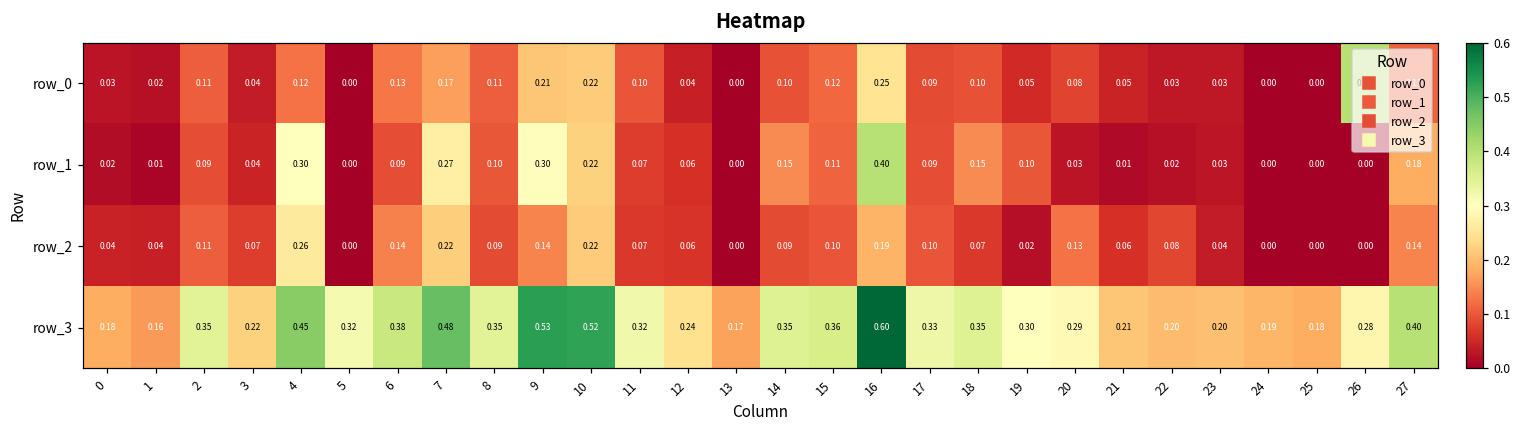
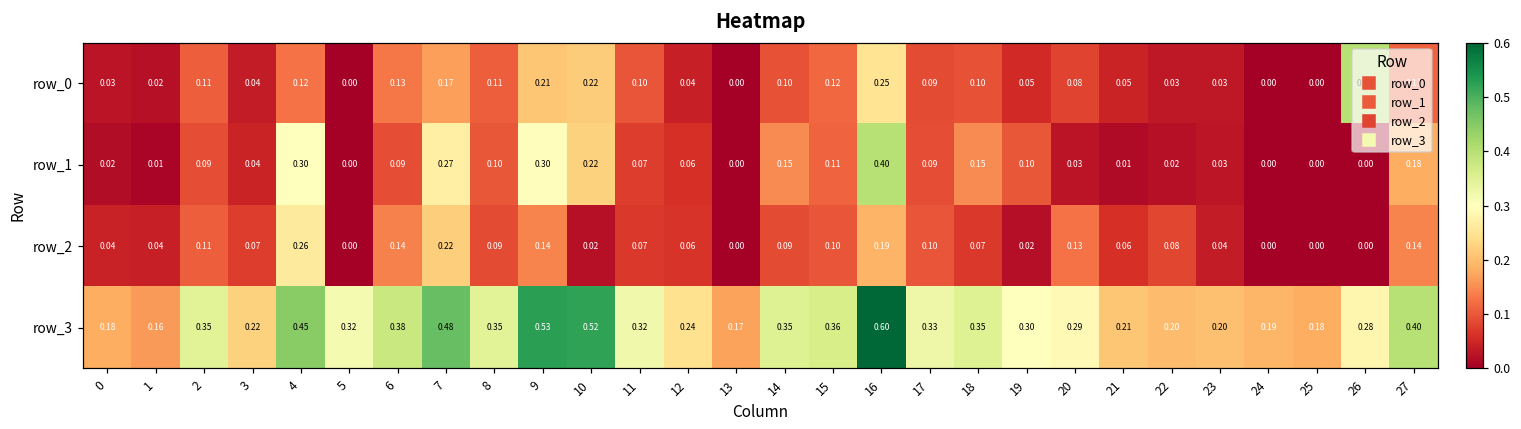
row_2, 10: 0.22 -> 0.02
